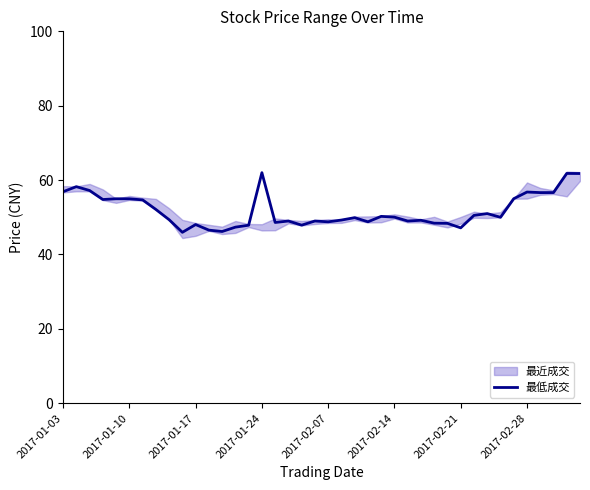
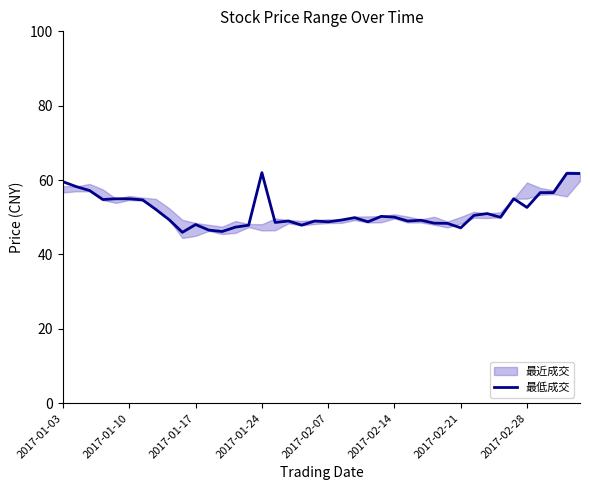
最低成交, 2017-01-03: 57 -> 60
最低成交, 2017-02-28: 57 -> 53
